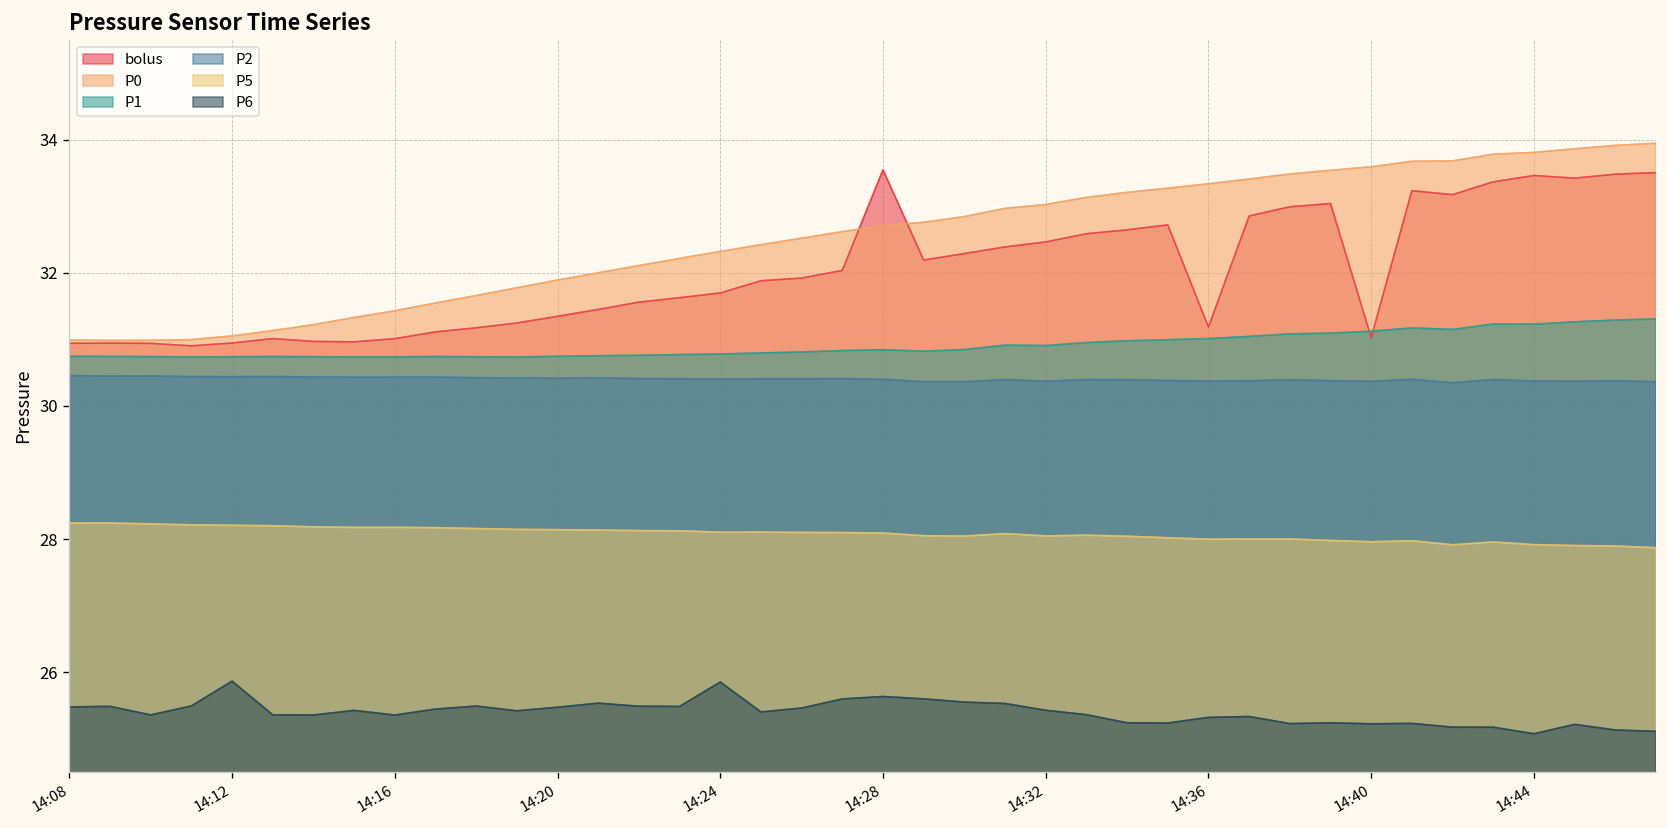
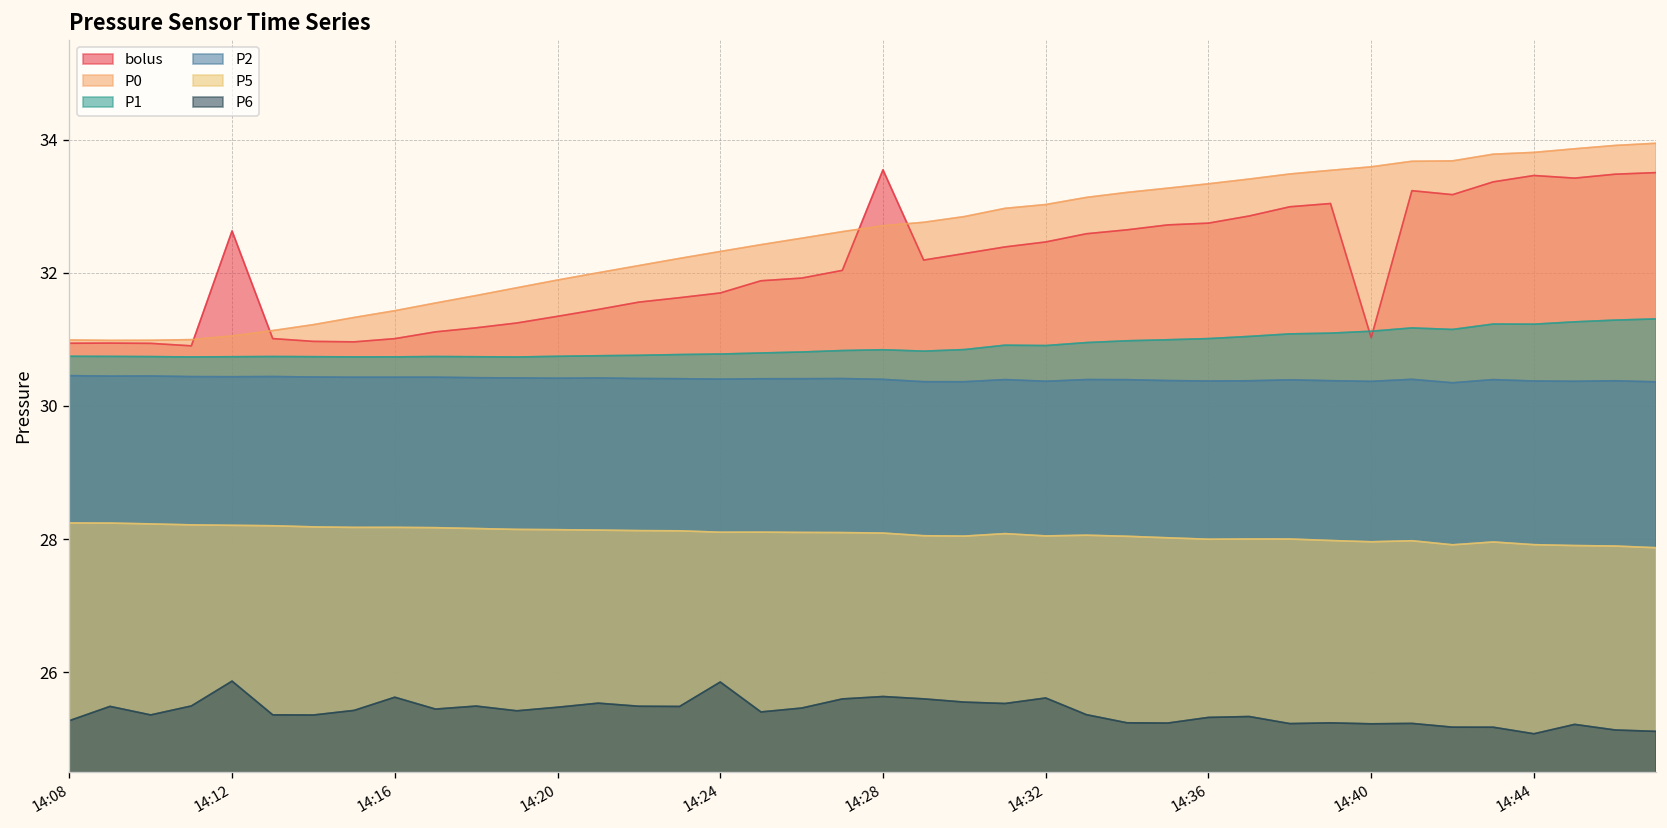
P6, 14:08: 25.5 -> 25.3
bolus, 14:12: 30.9 -> 32.6
P6, 14:16: 25.4 -> 25.6
P6, 14:32: 25.4 -> 25.6
bolus, 14:36: 31.2 -> 32.7
